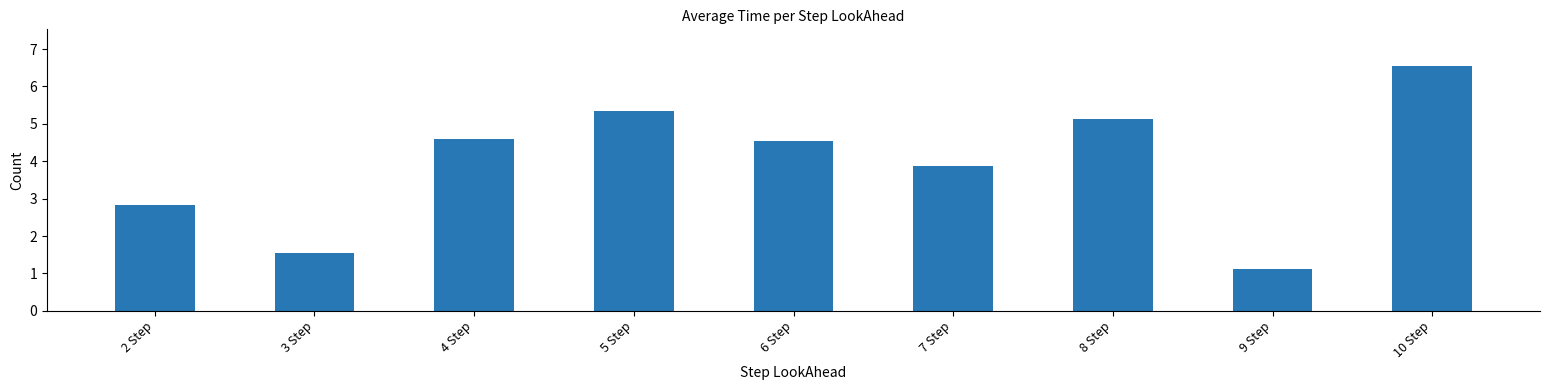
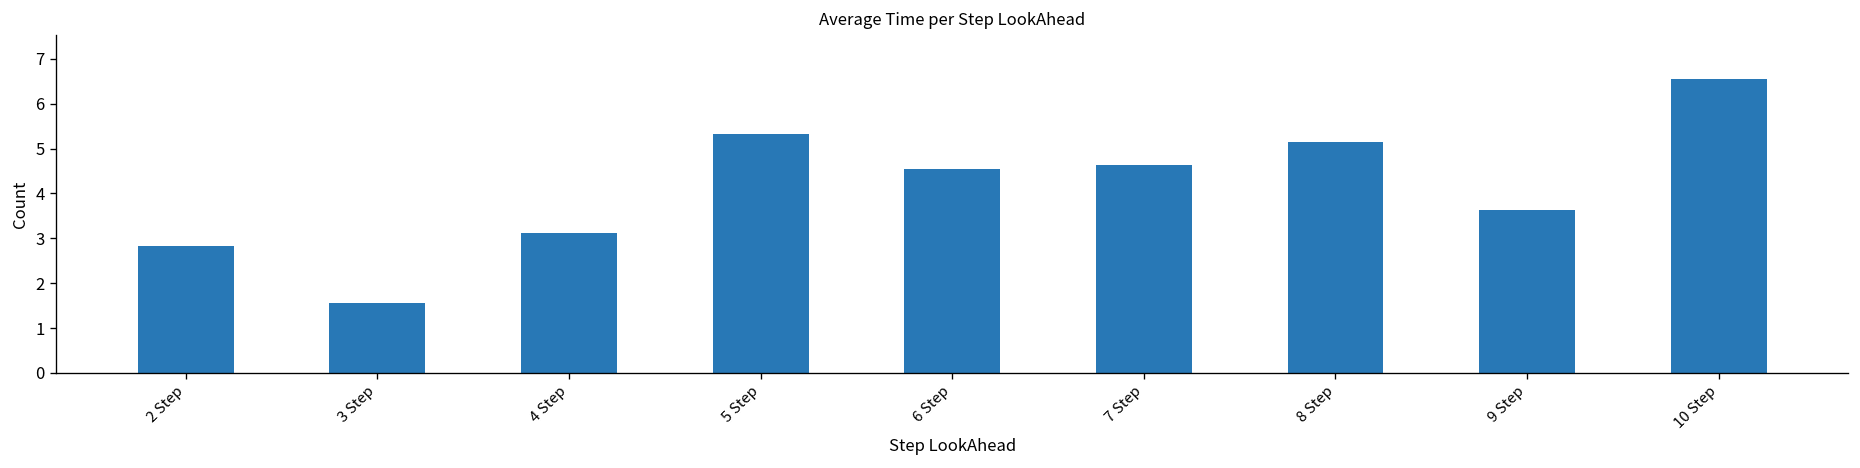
4 Step: 4.6 -> 3.1
7 Step: 3.9 -> 4.6
9 Step: 1.1 -> 3.6
